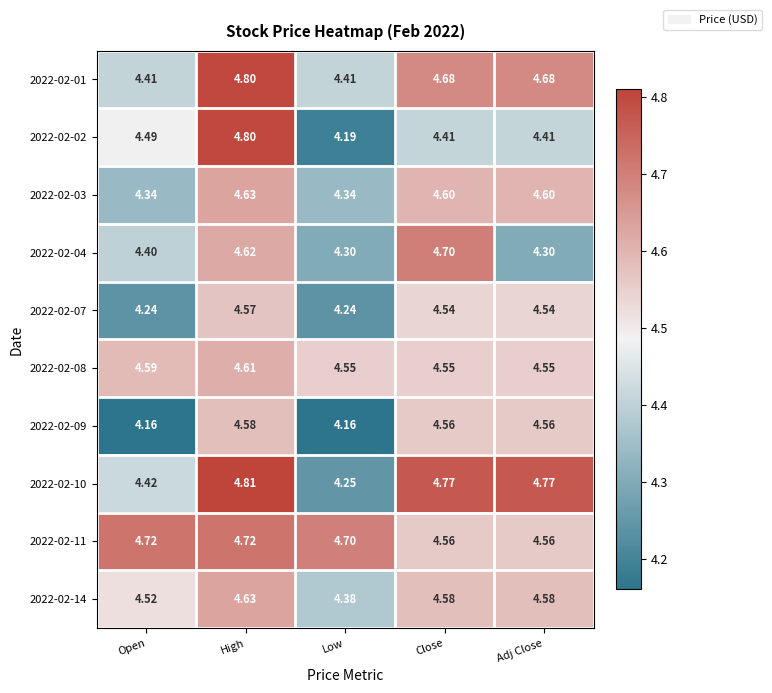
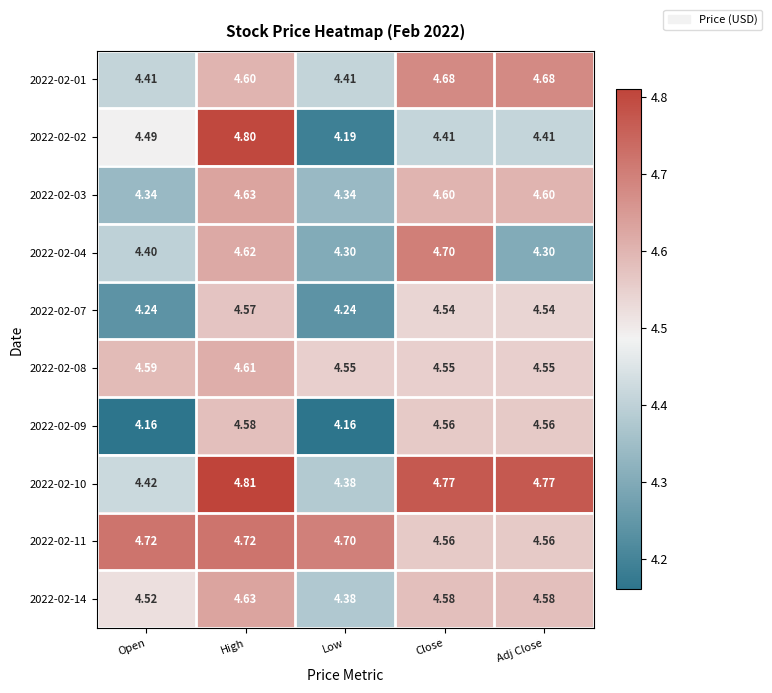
2022-02-01, High: 4.80 -> 4.60
2022-02-10, Low: 4.25 -> 4.38
